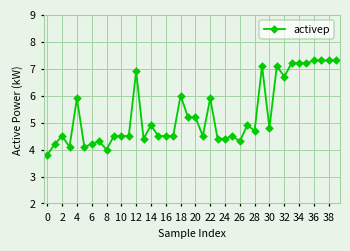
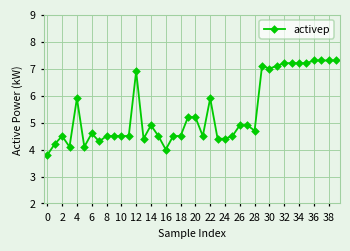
6: 4.2 -> 4.6
8: 4.0 -> 4.5
16: 4.5 -> 4.0
18: 6.0 -> 4.5
26: 4.3 -> 4.9
30: 4.8 -> 7.0
32: 6.7 -> 7.2
